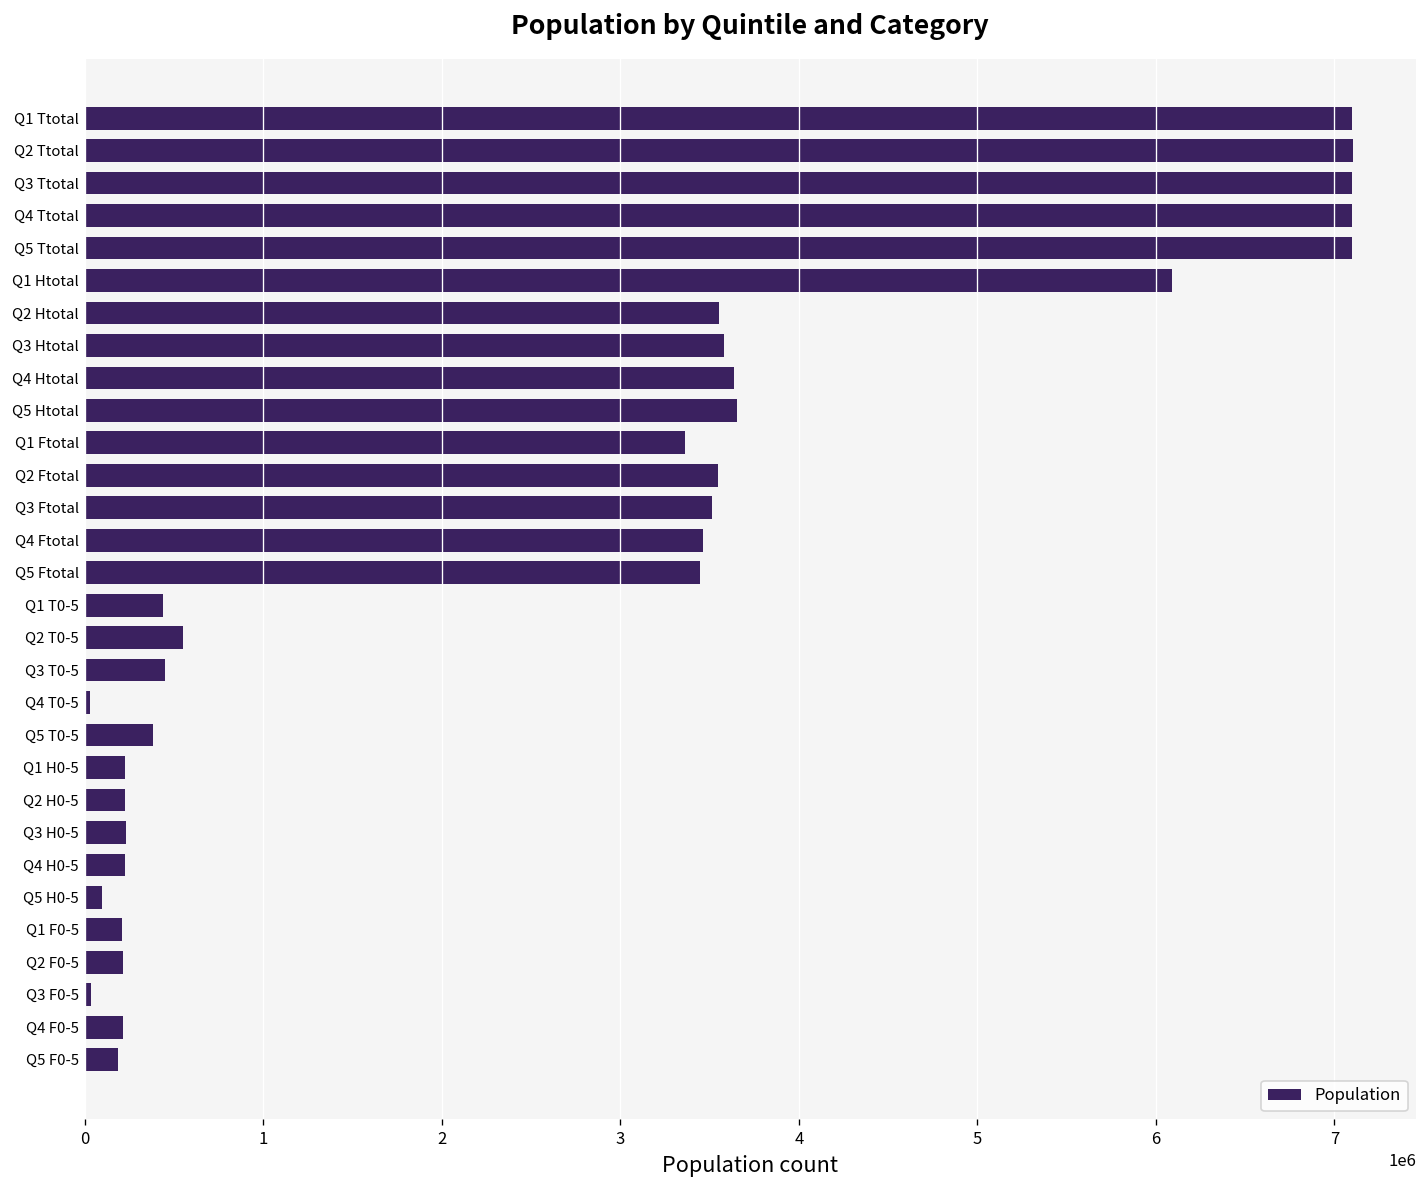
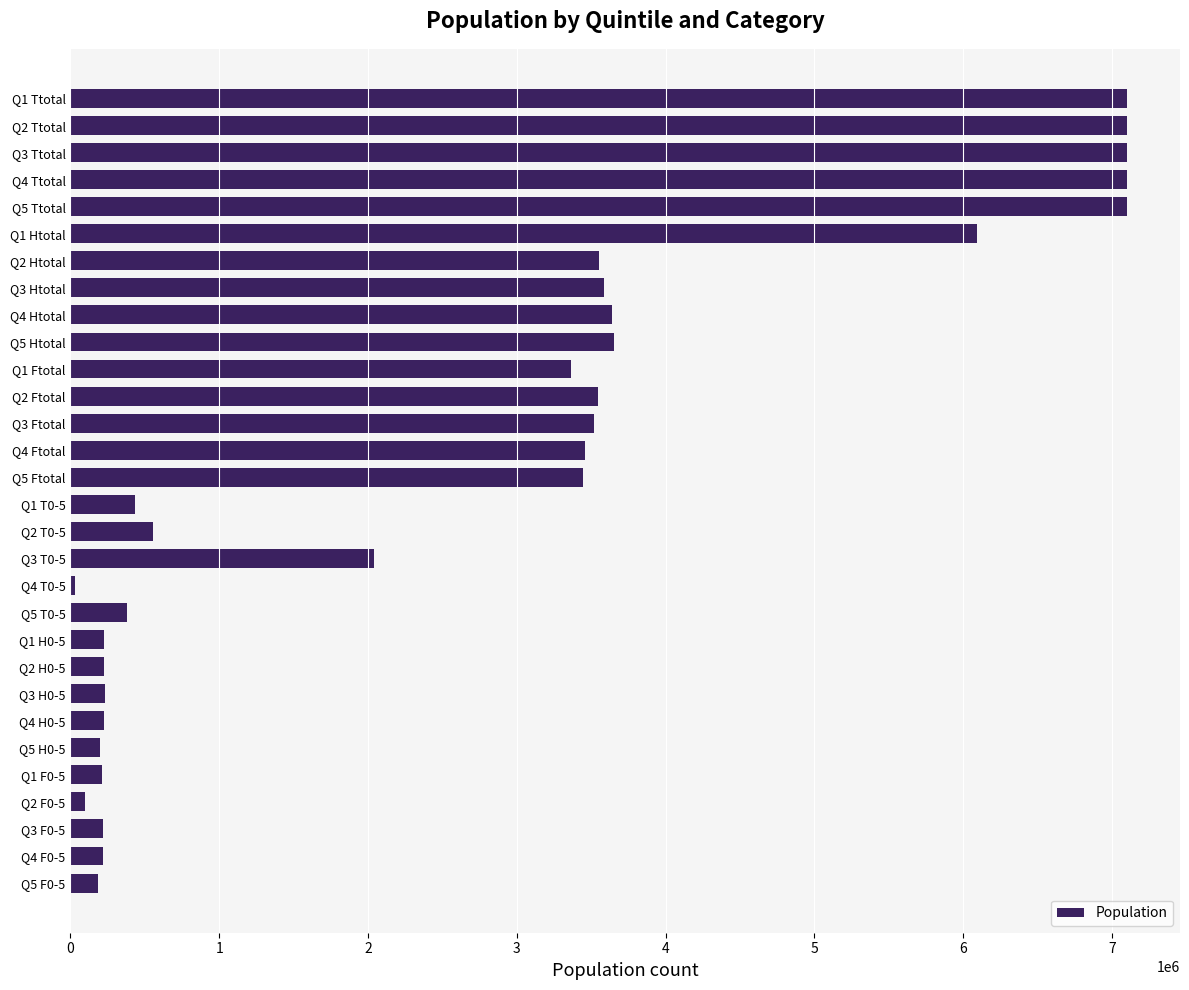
Q3 T0-5: 450000 -> 2040000
Q5 H0-5: 100000 -> 200000
Q2 F0-5: 210000 -> 100000
Q3 F0-5: 30000 -> 220000
